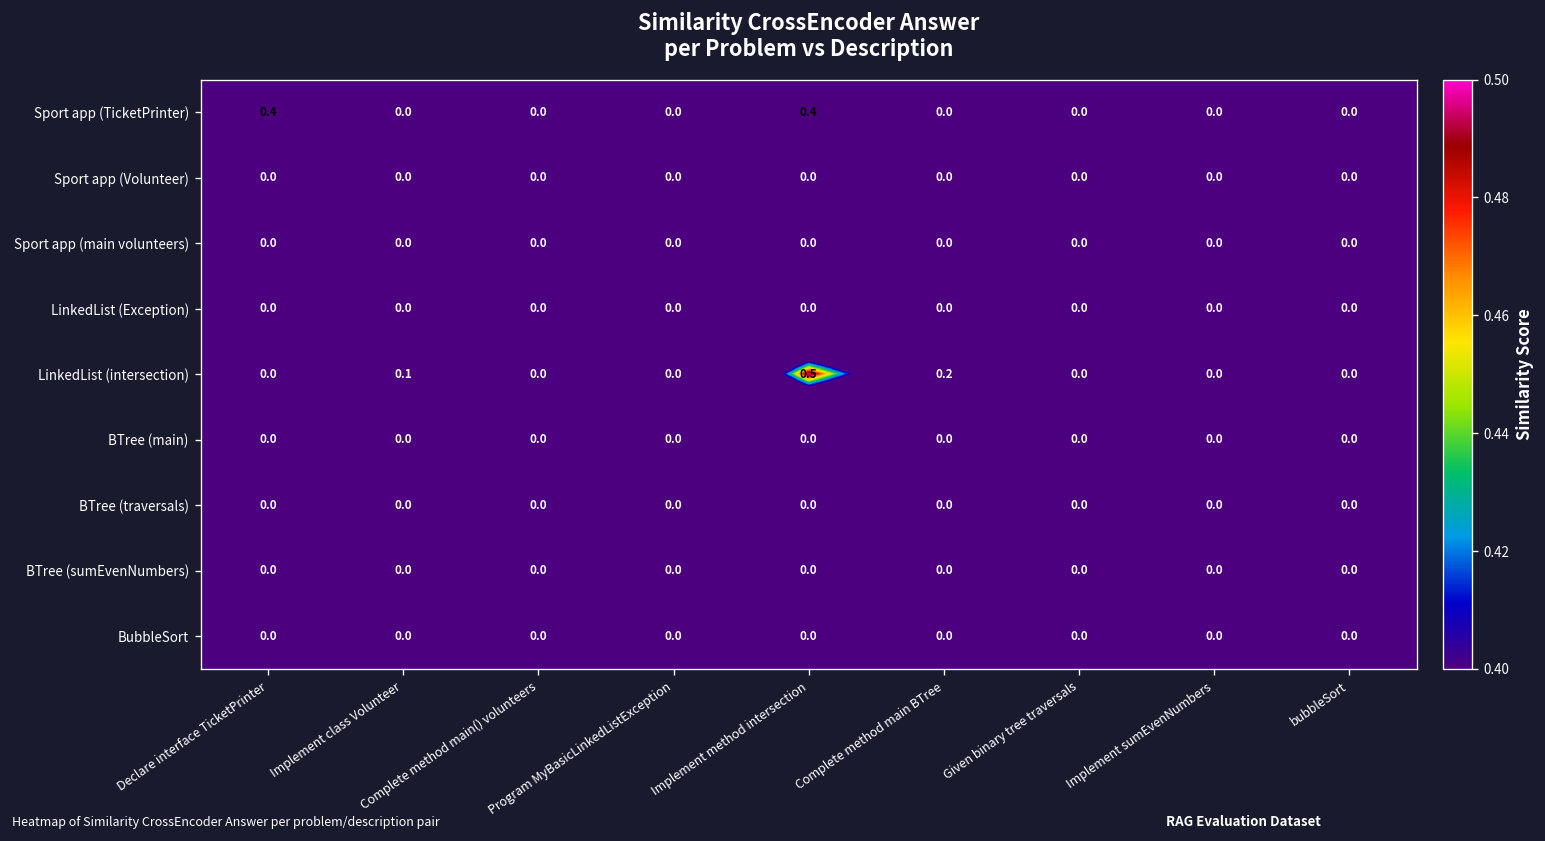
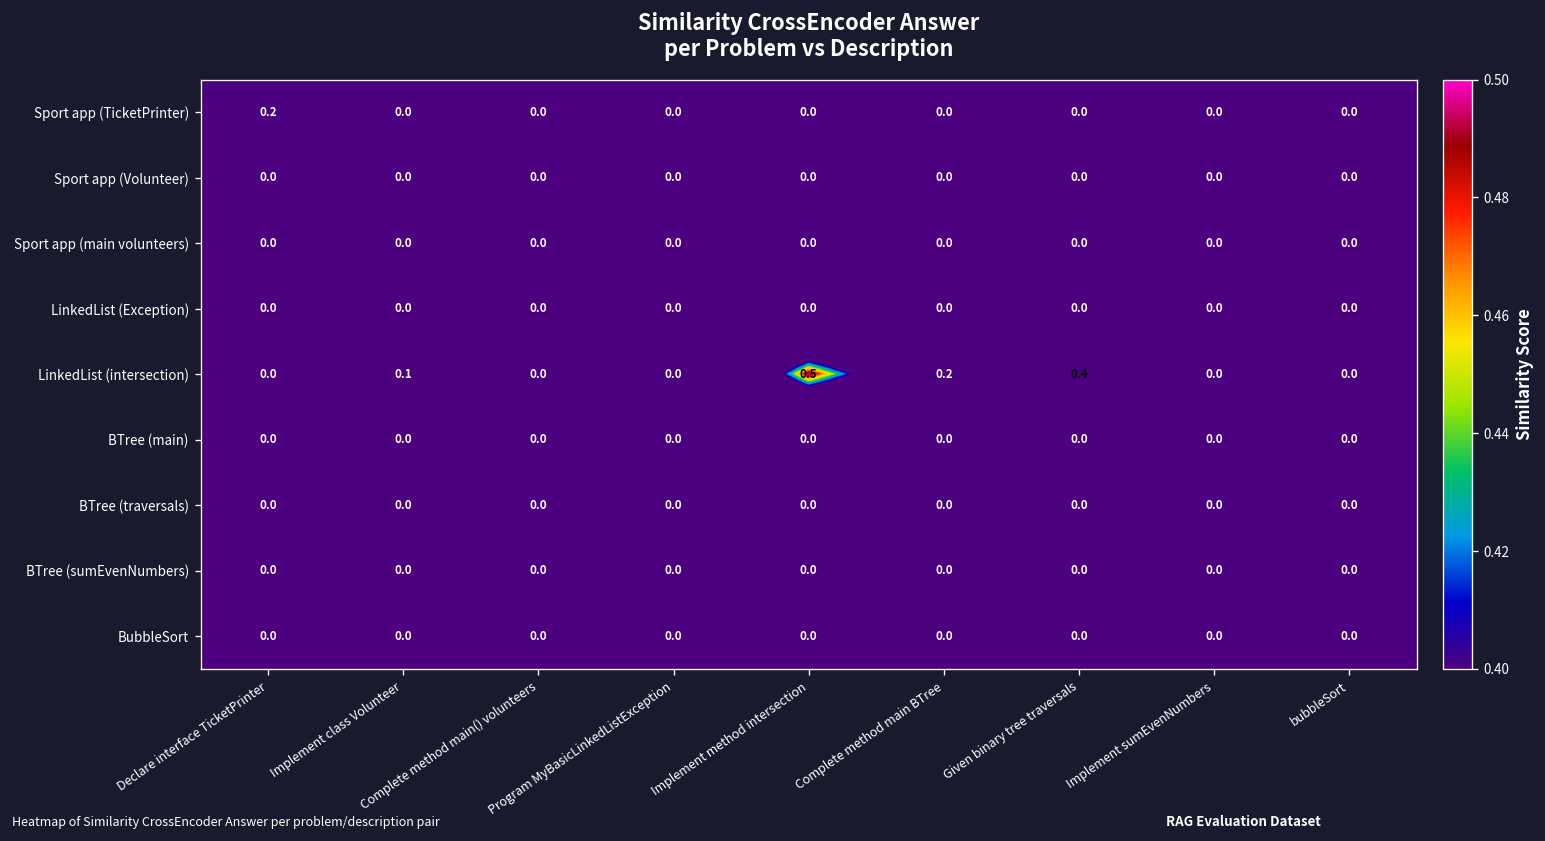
Sport app (TicketPrinter), Declare interface TicketPrinter: 0.4 -> 0.2
Sport app (TicketPrinter), Implement method intersection: 0.4 -> 0.0
LinkedList (intersection), Given binary tree traversals: 0.0 -> 0.4
